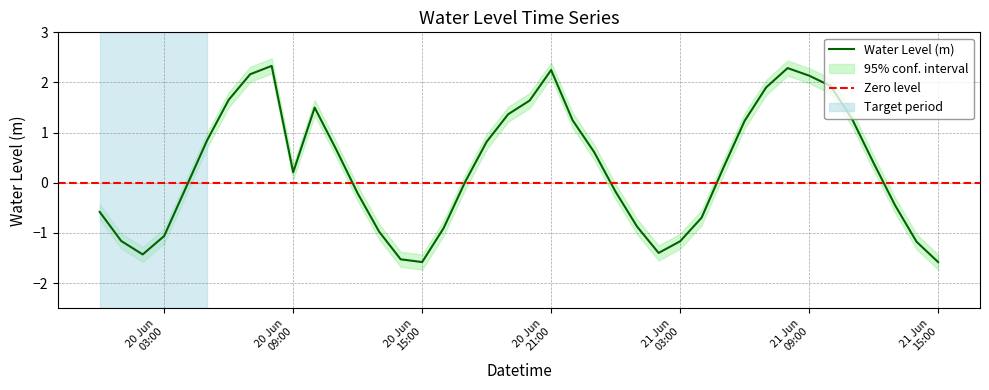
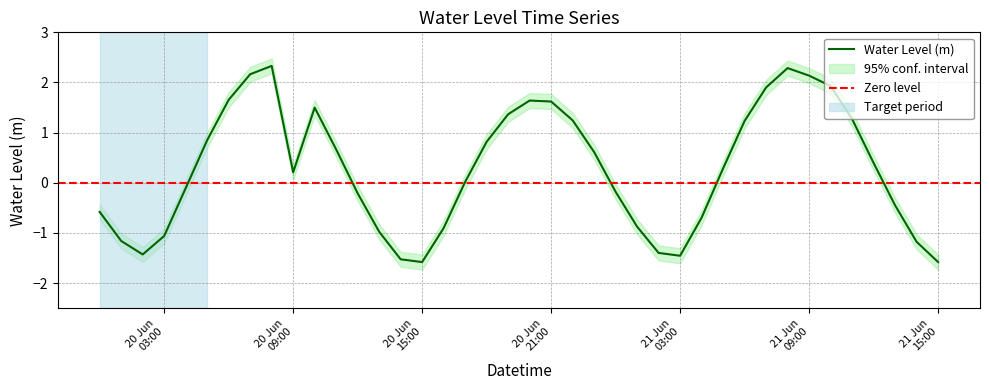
Water Level (m), 20 Jun 21:00: 2.2 -> 1.6
Water Level (m), 21 Jun 03:00: -1.2 -> -1.5
